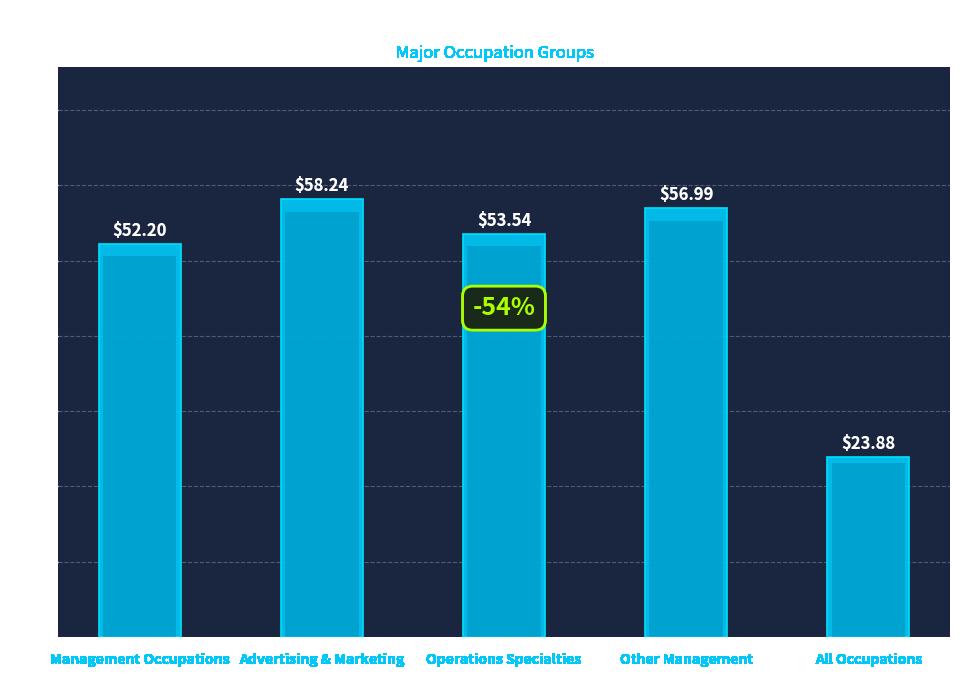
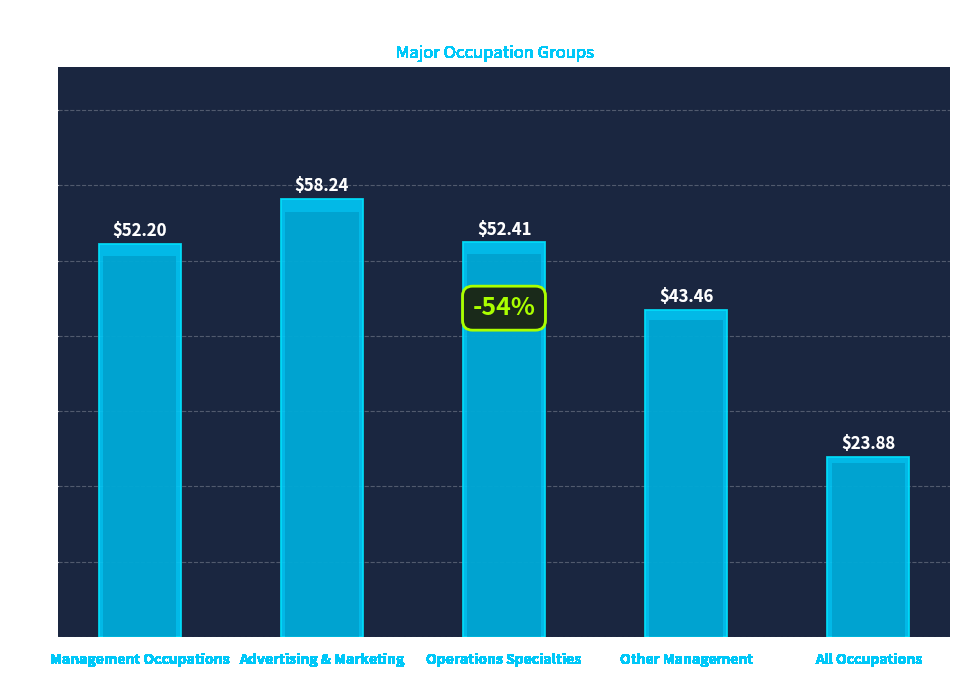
Operations Specialties: $53.54 -> $52.41
Other Management: $56.99 -> $43.46
